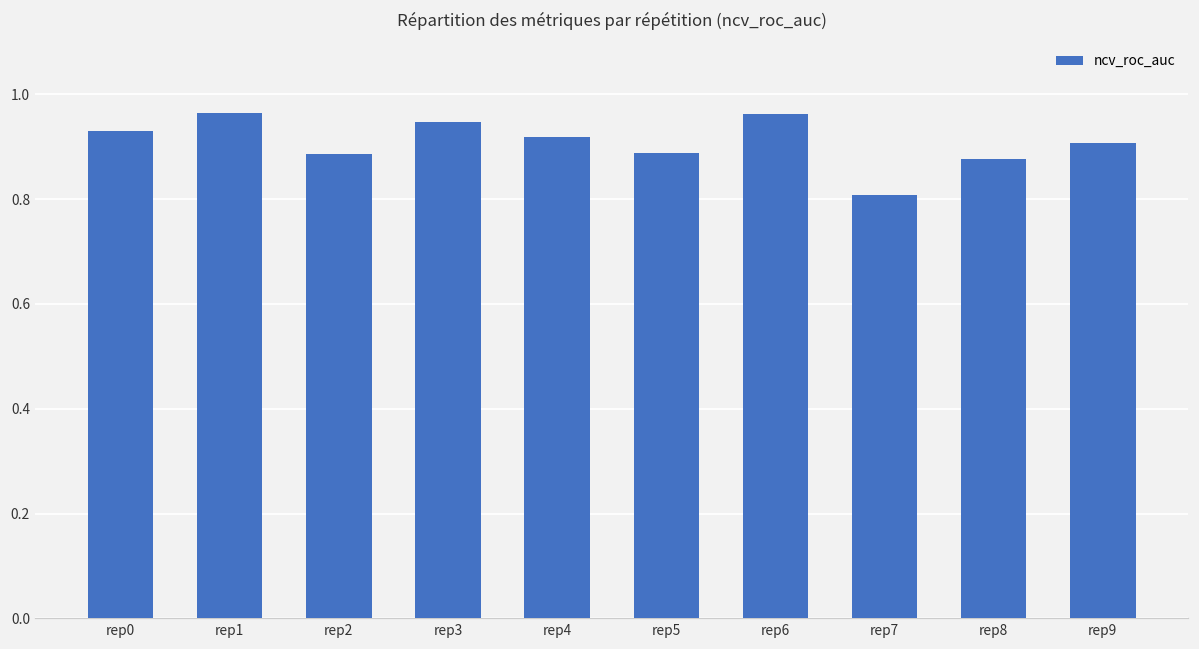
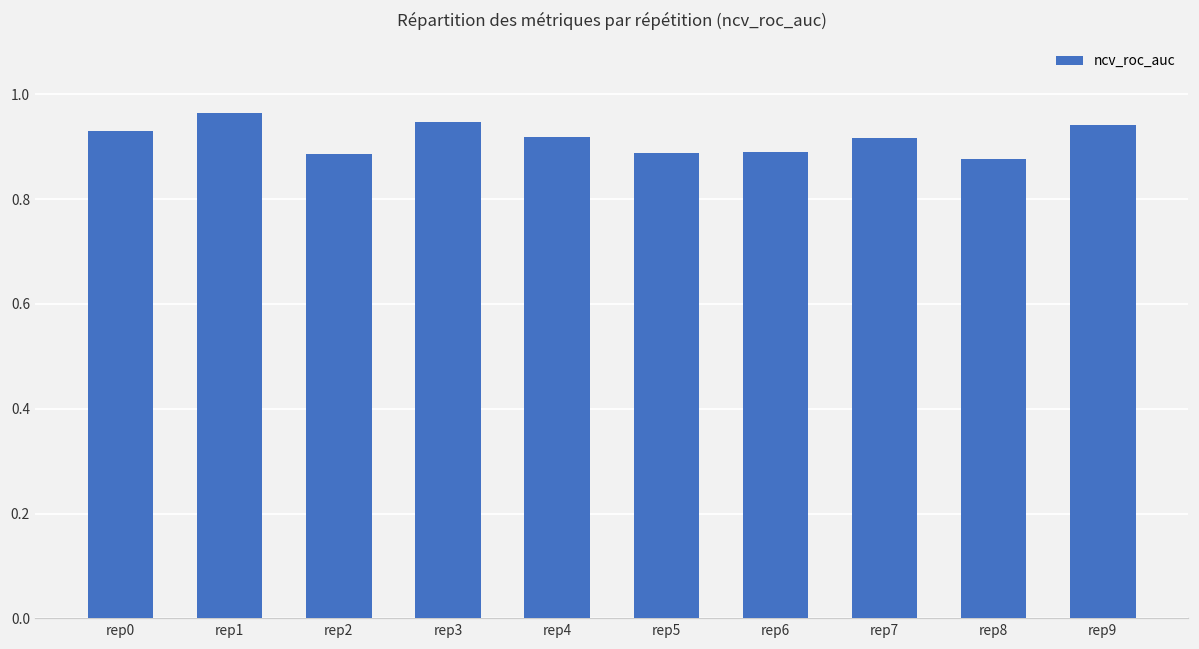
rep6: 0.96 -> 0.89
rep7: 0.81 -> 0.92
rep9: 0.91 -> 0.94
